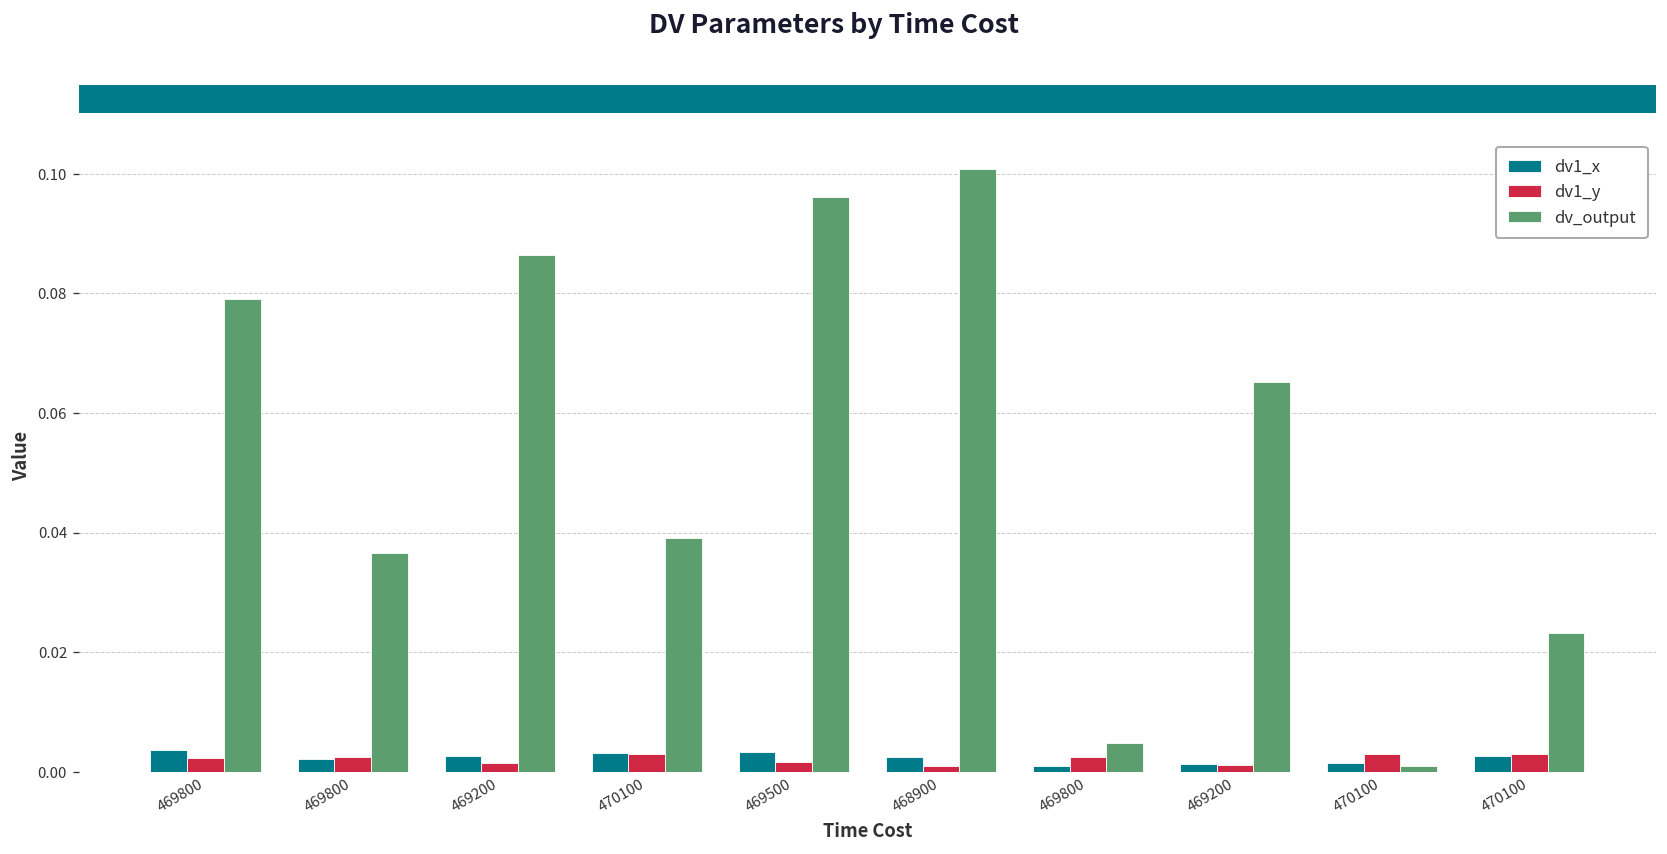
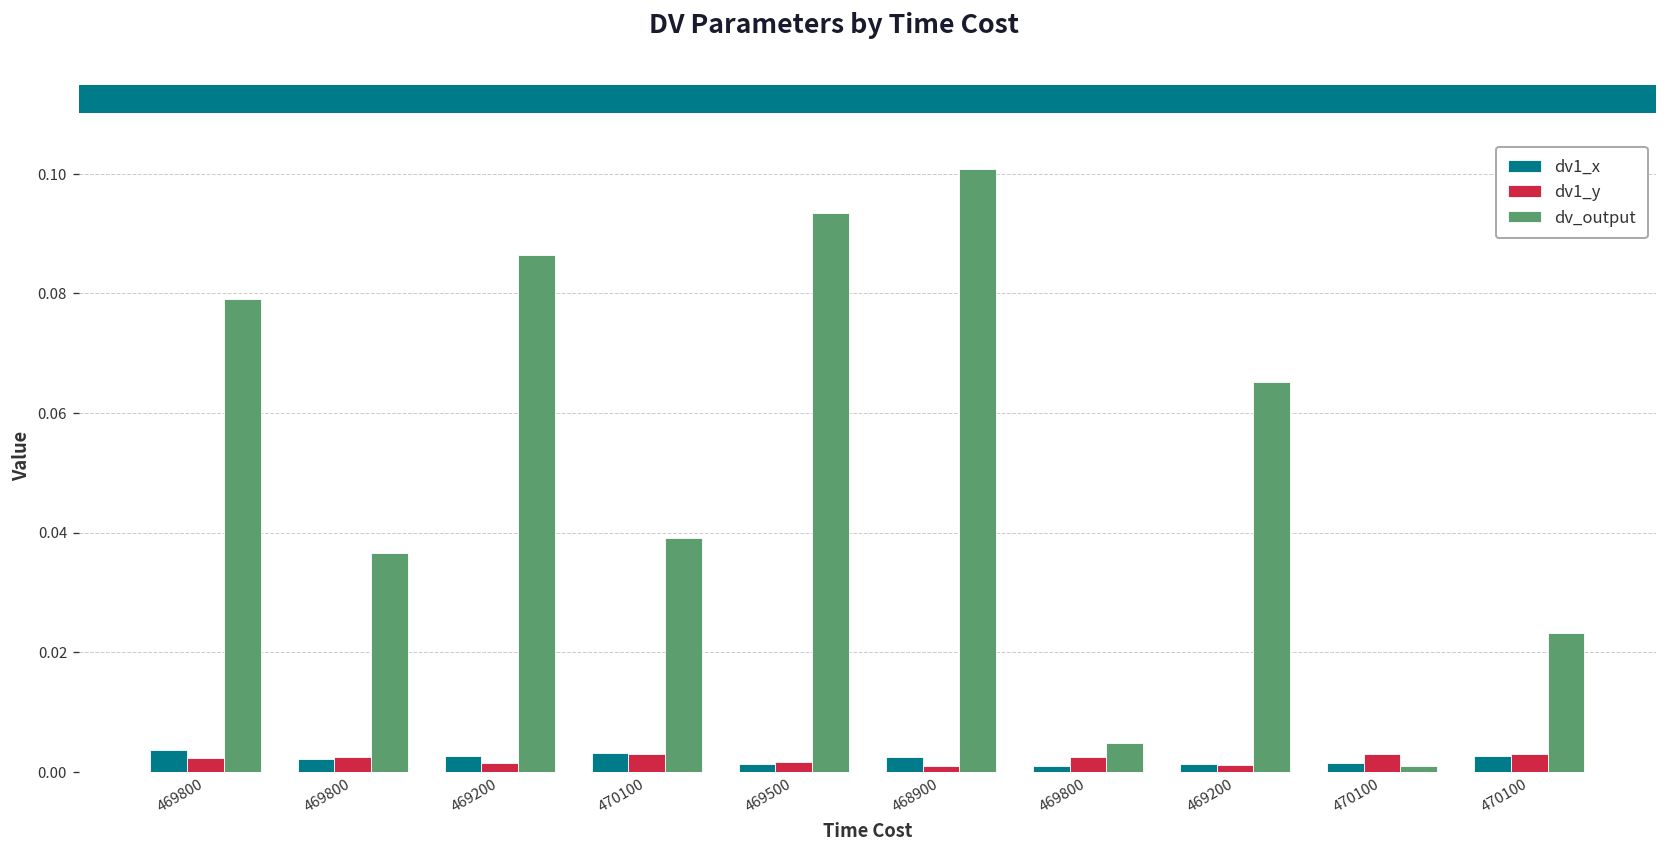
dv1_x, 469500: 0.003 -> 0.001
dv_output, 469500: 0.096 -> 0.094
